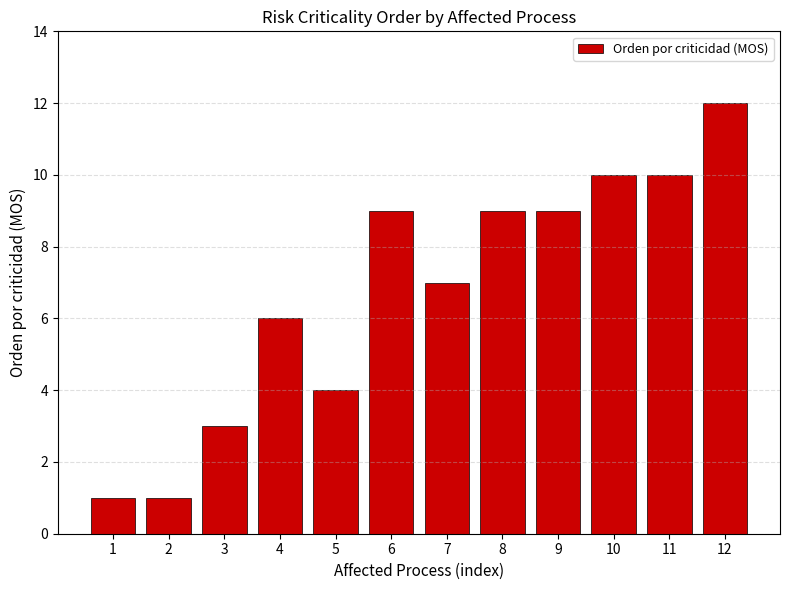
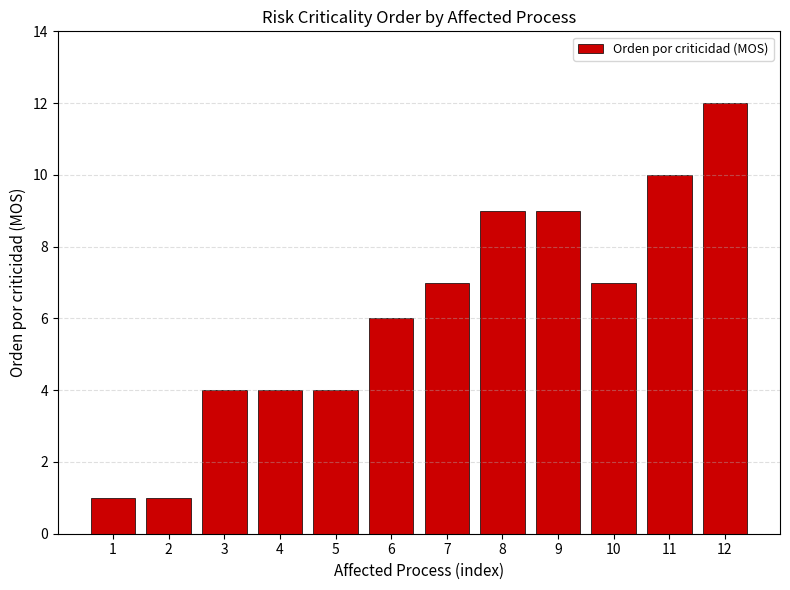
3: 3 -> 4
4: 6 -> 4
6: 9 -> 6
10: 10 -> 7
